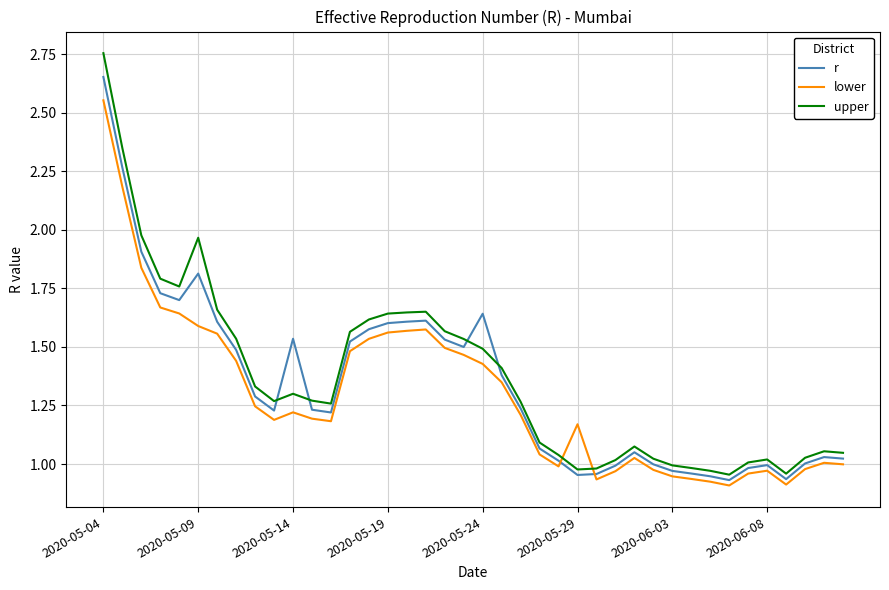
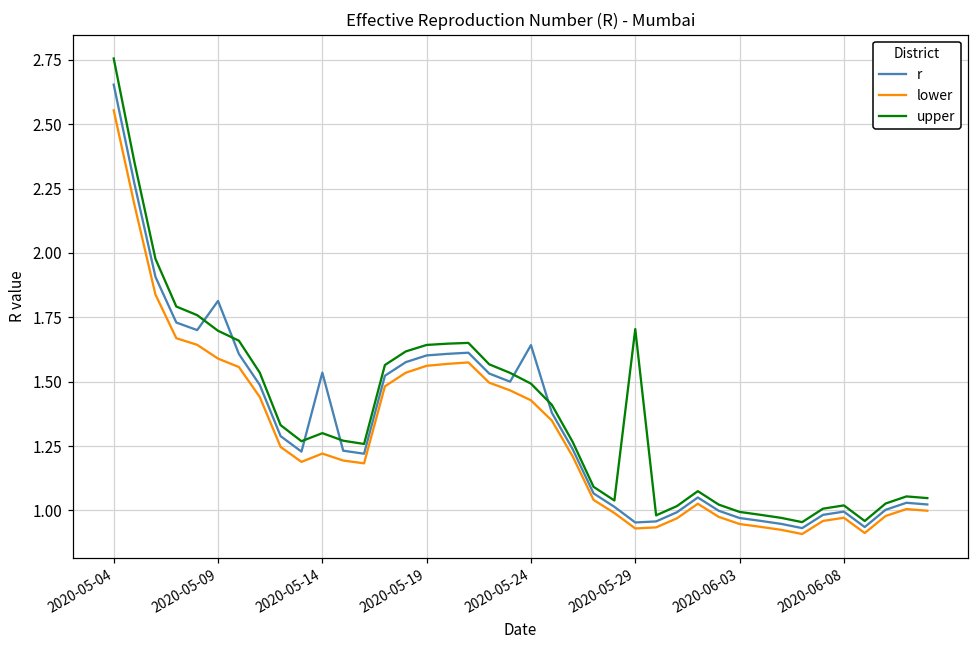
upper, 2020-05-09: 1.97 -> 1.70
lower, 2020-05-29: 1.17 -> 0.93
upper, 2020-05-29: 0.98 -> 1.70
